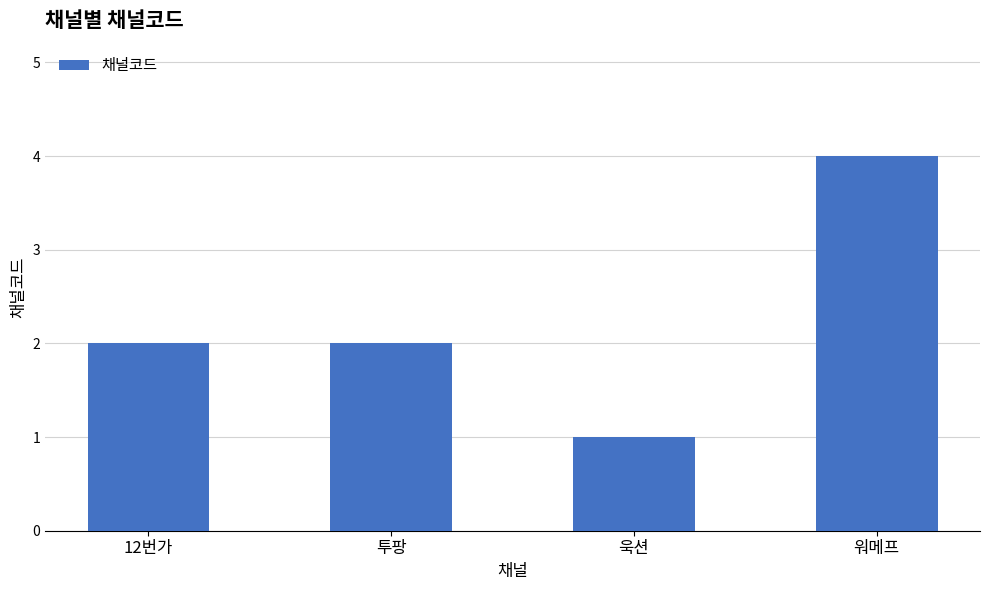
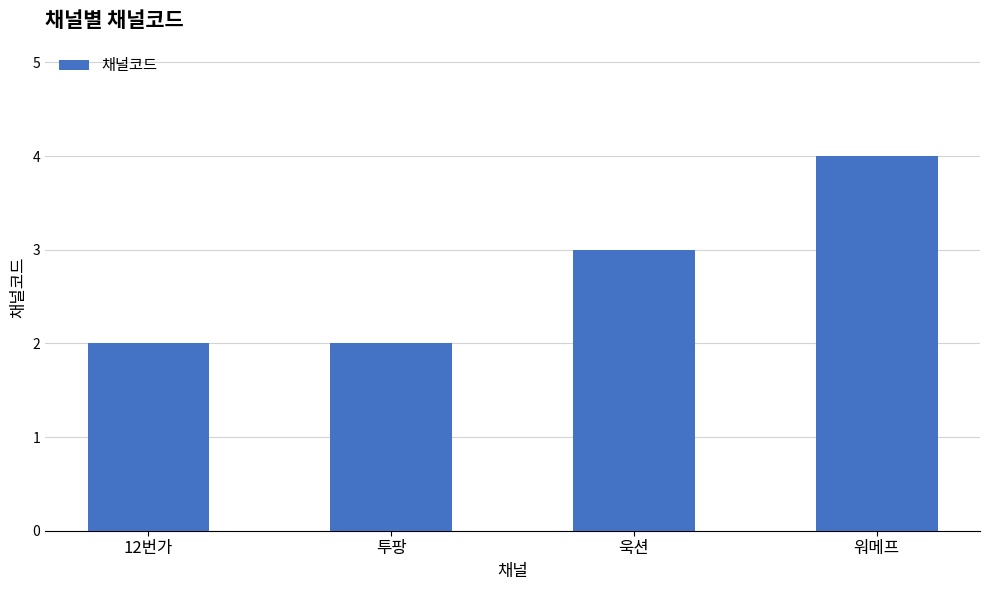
욱션: 1 -> 3
